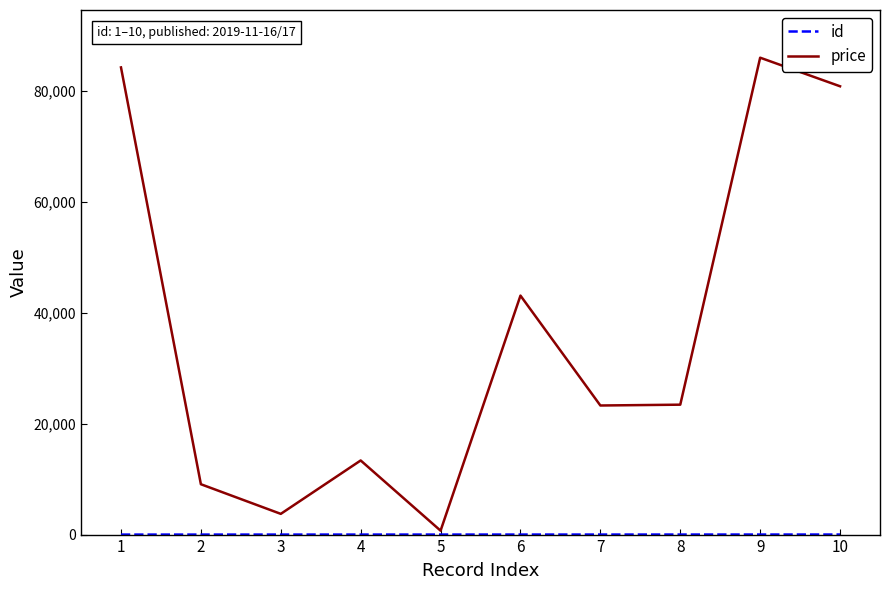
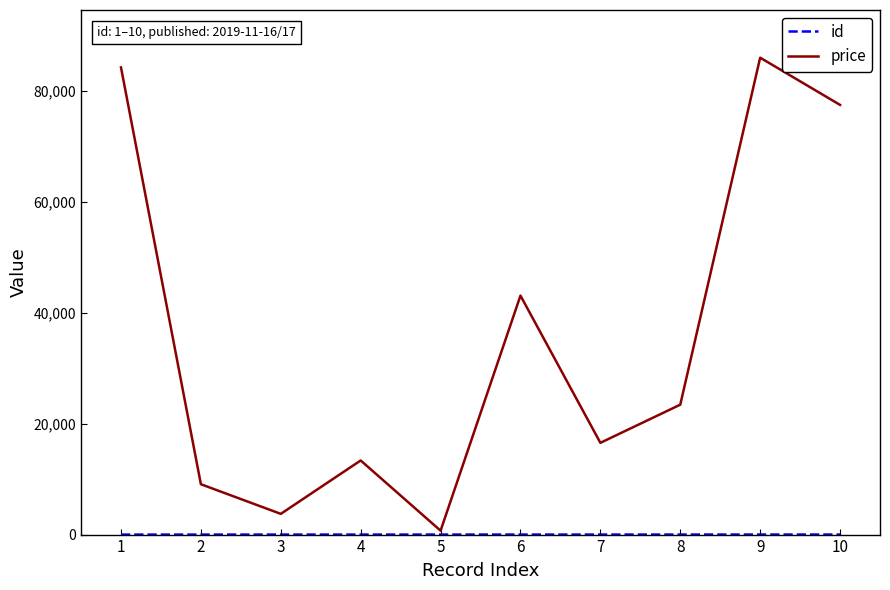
price, 7: 23,000 -> 17,000
price, 10: 81,000 -> 77,000
